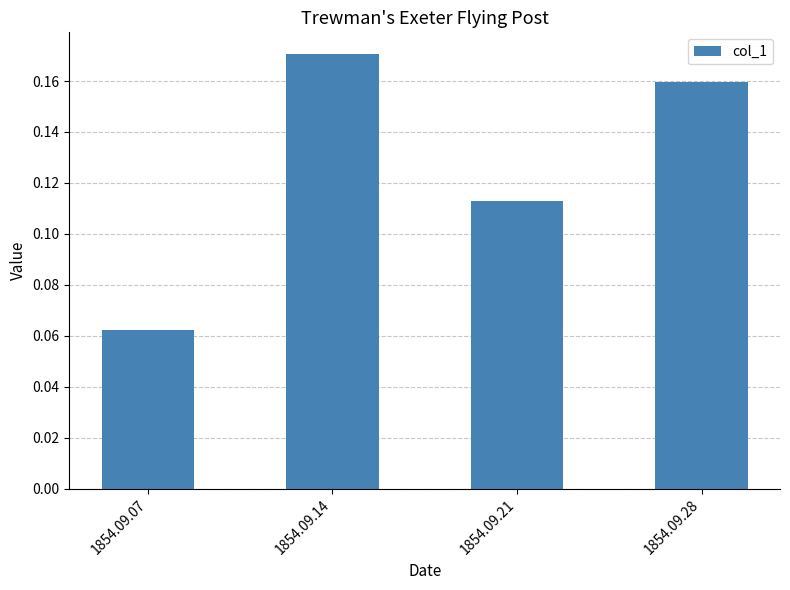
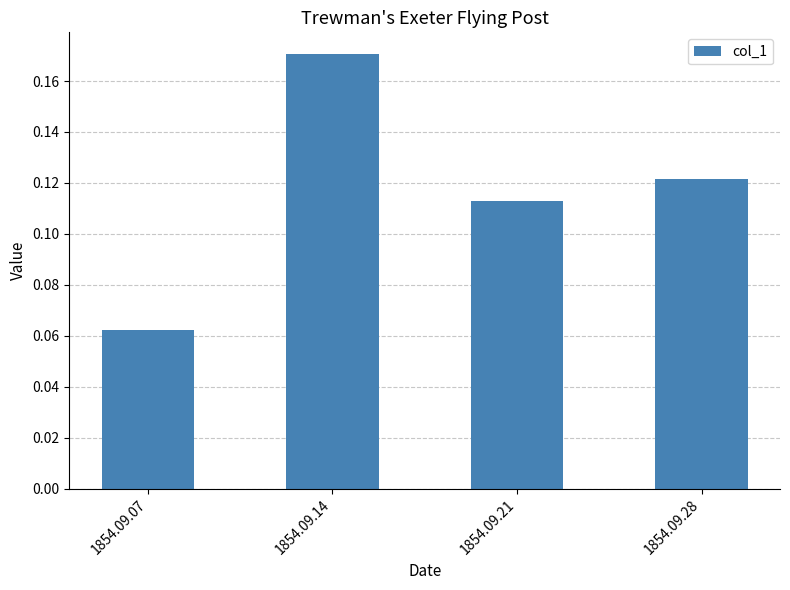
1854.09.28: 0.160 -> 0.122
